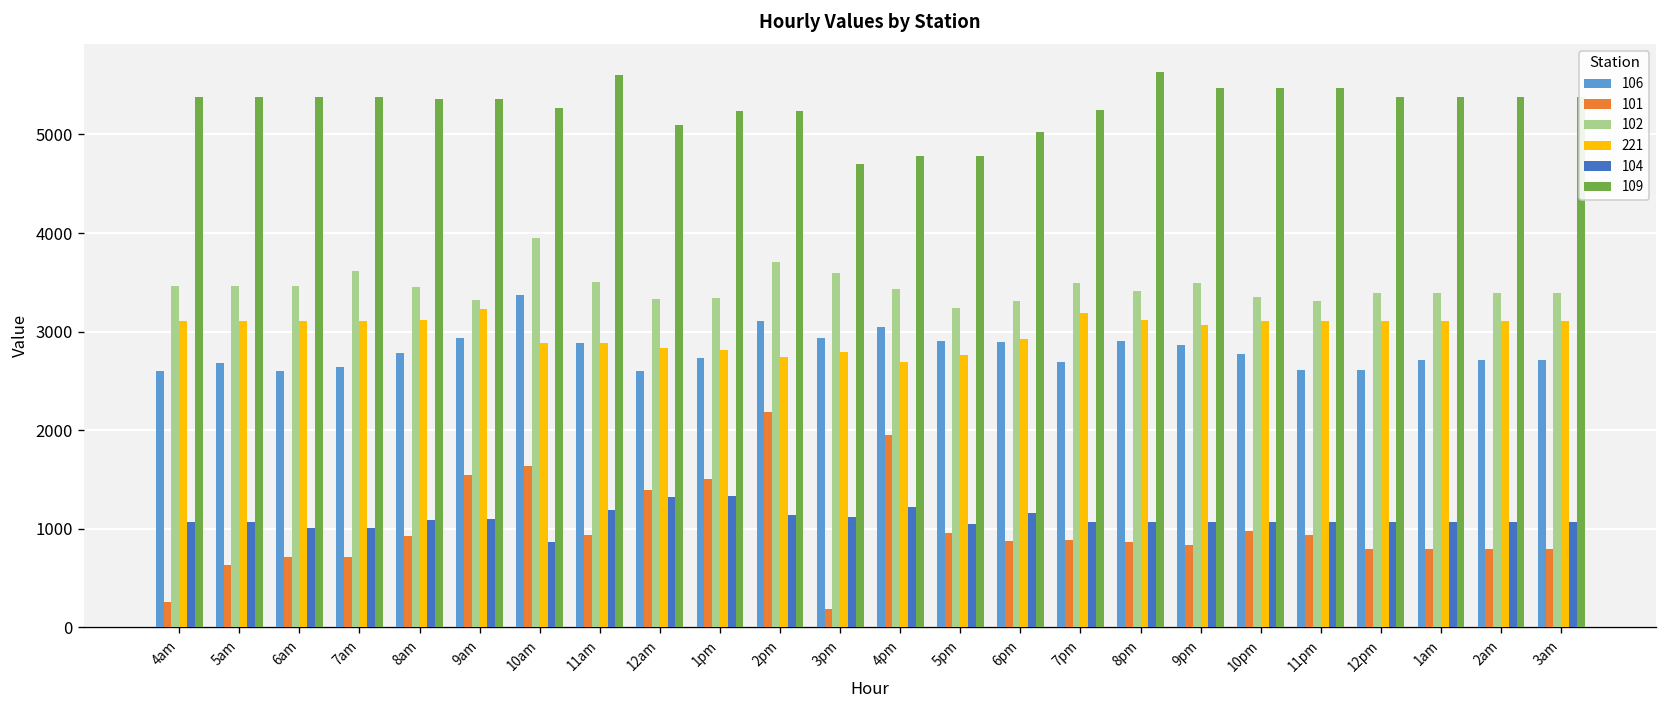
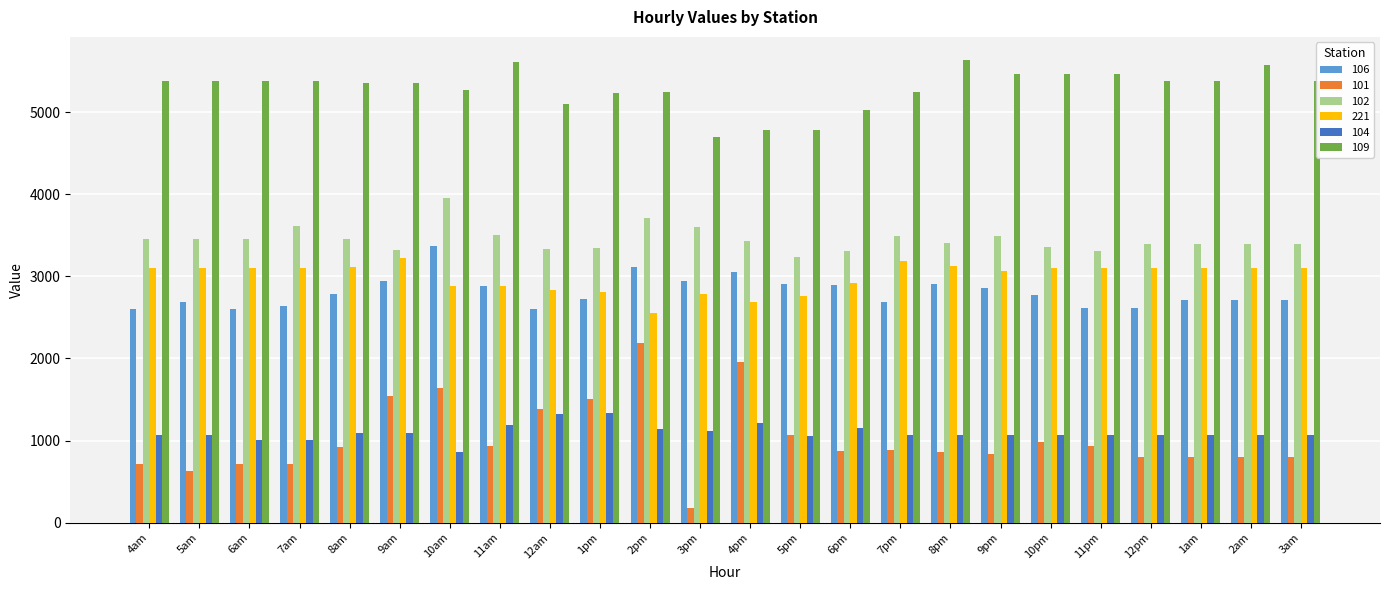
101, 4am: 300 -> 700
221, 2pm: 2700 -> 2600
101, 5pm: 1000 -> 1100
109, 2am: 5400 -> 5600
